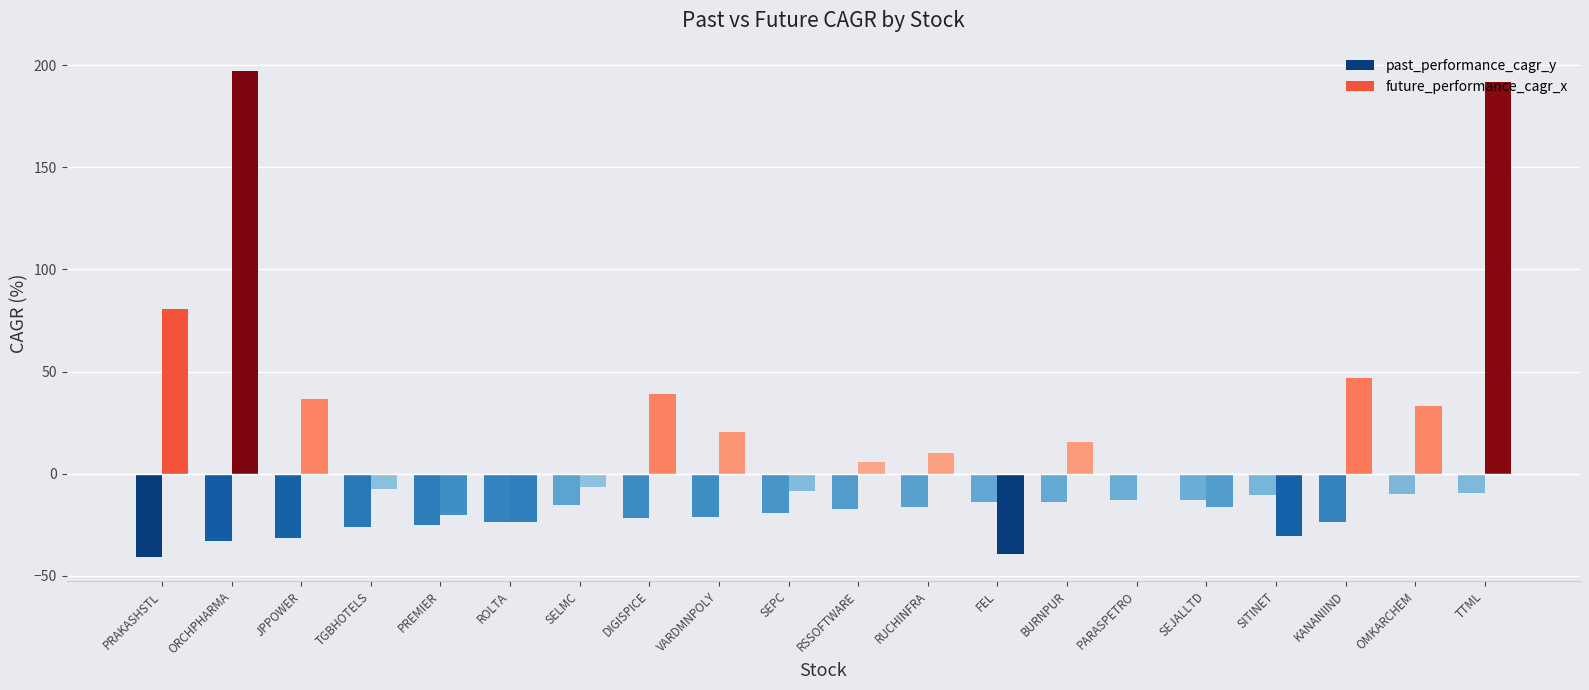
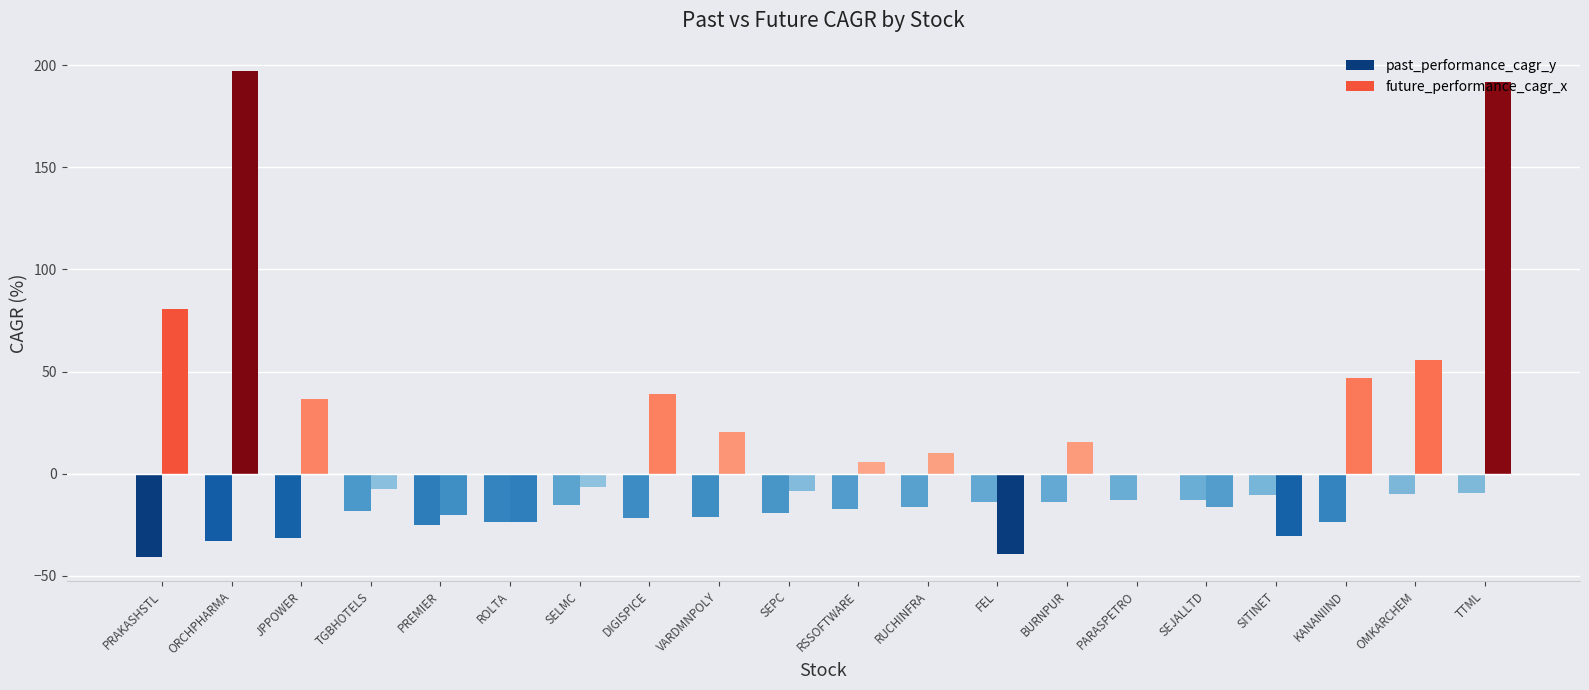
past_performance_cagr_y, TGBHOTELS: -26 -> -18
future_performance_cagr_x, OMKARCHEM: 33 -> 56
